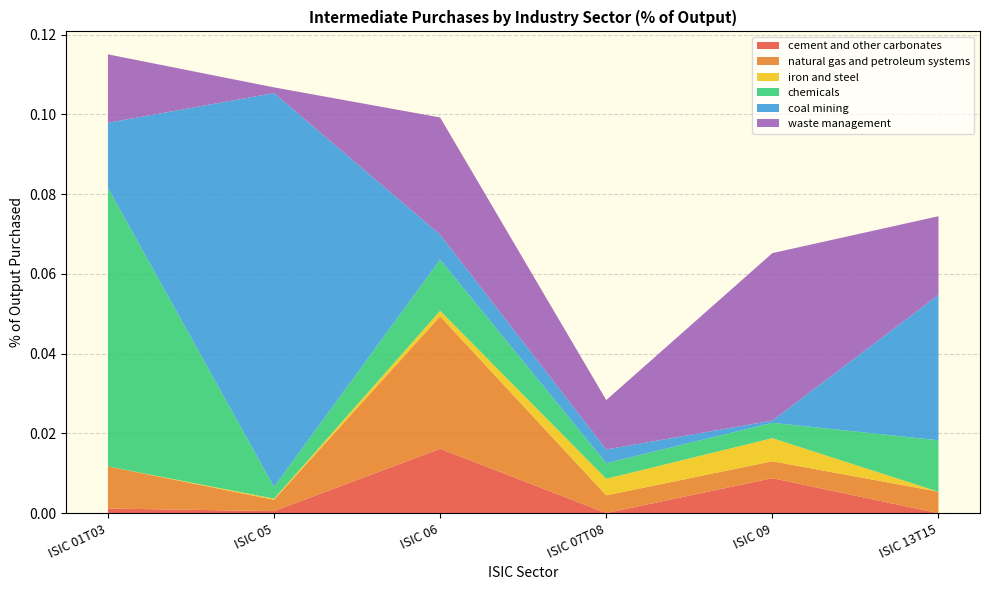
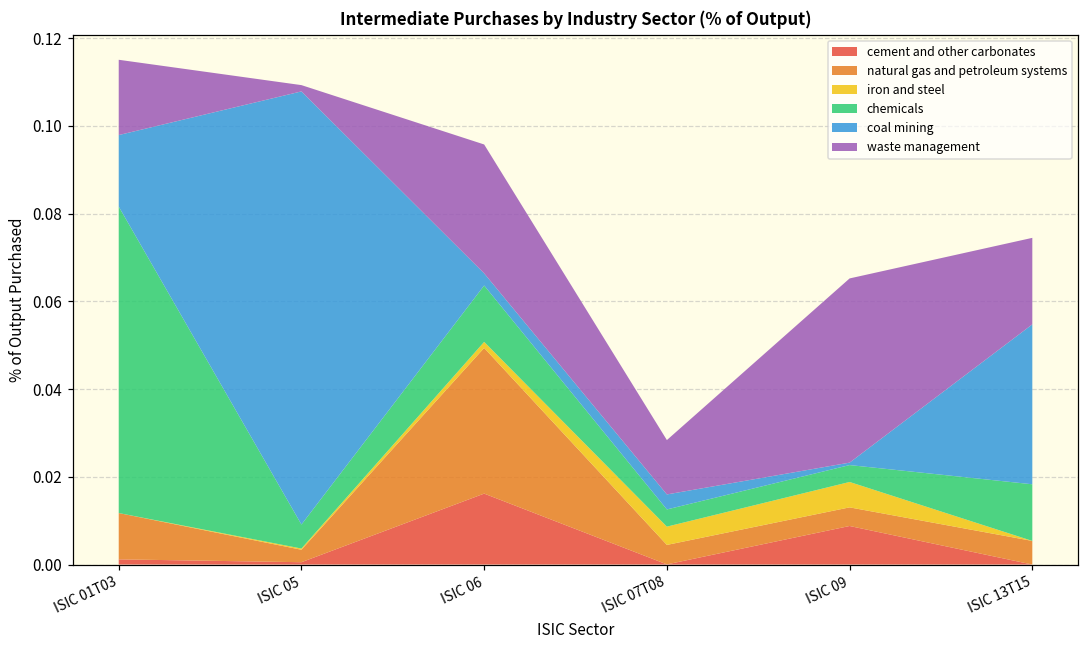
chemicals, ISIC 05: 0.003 -> 0.005
coal mining, ISIC 06: 0.006 -> 0.003
